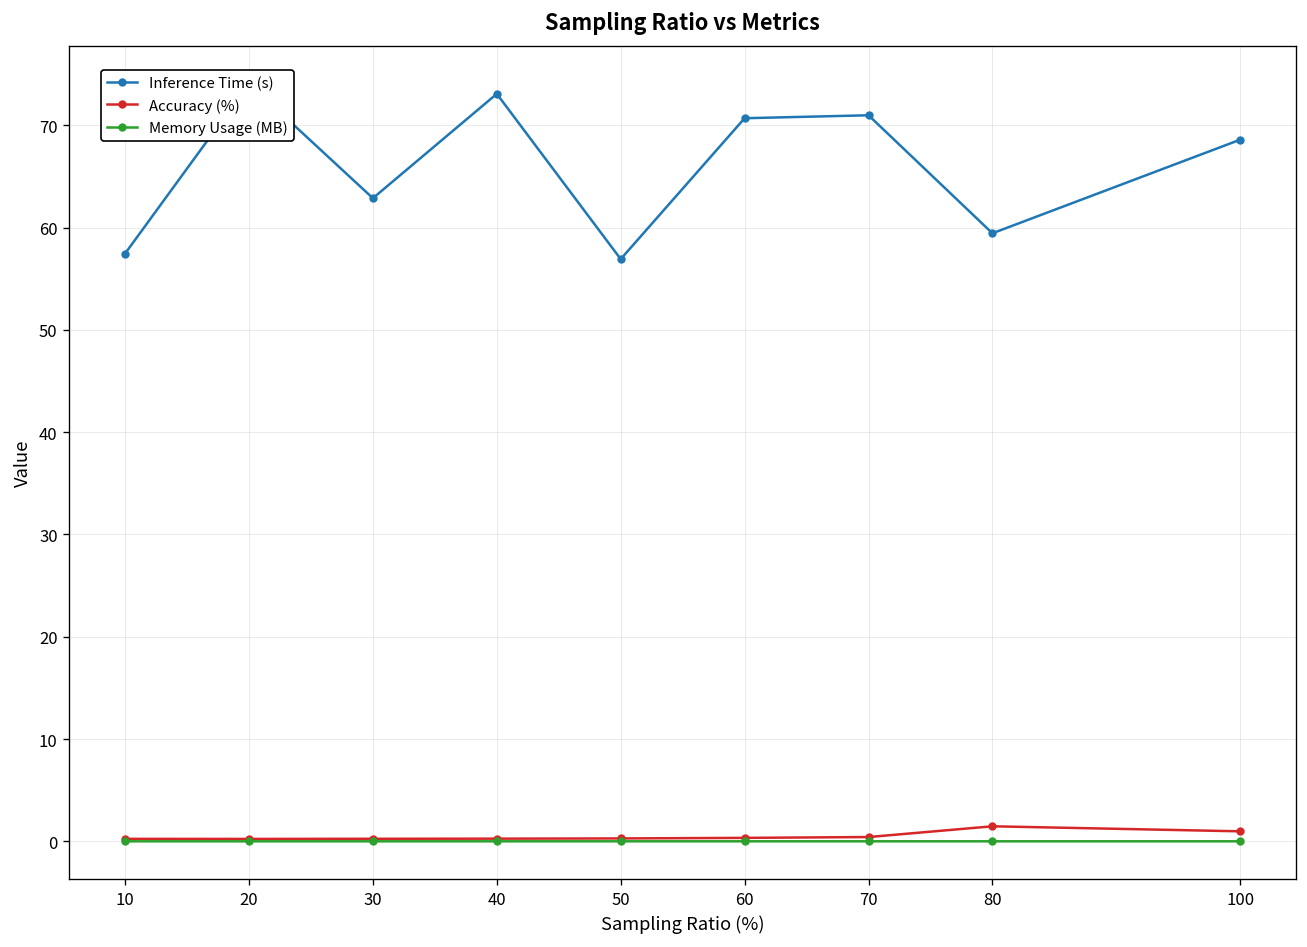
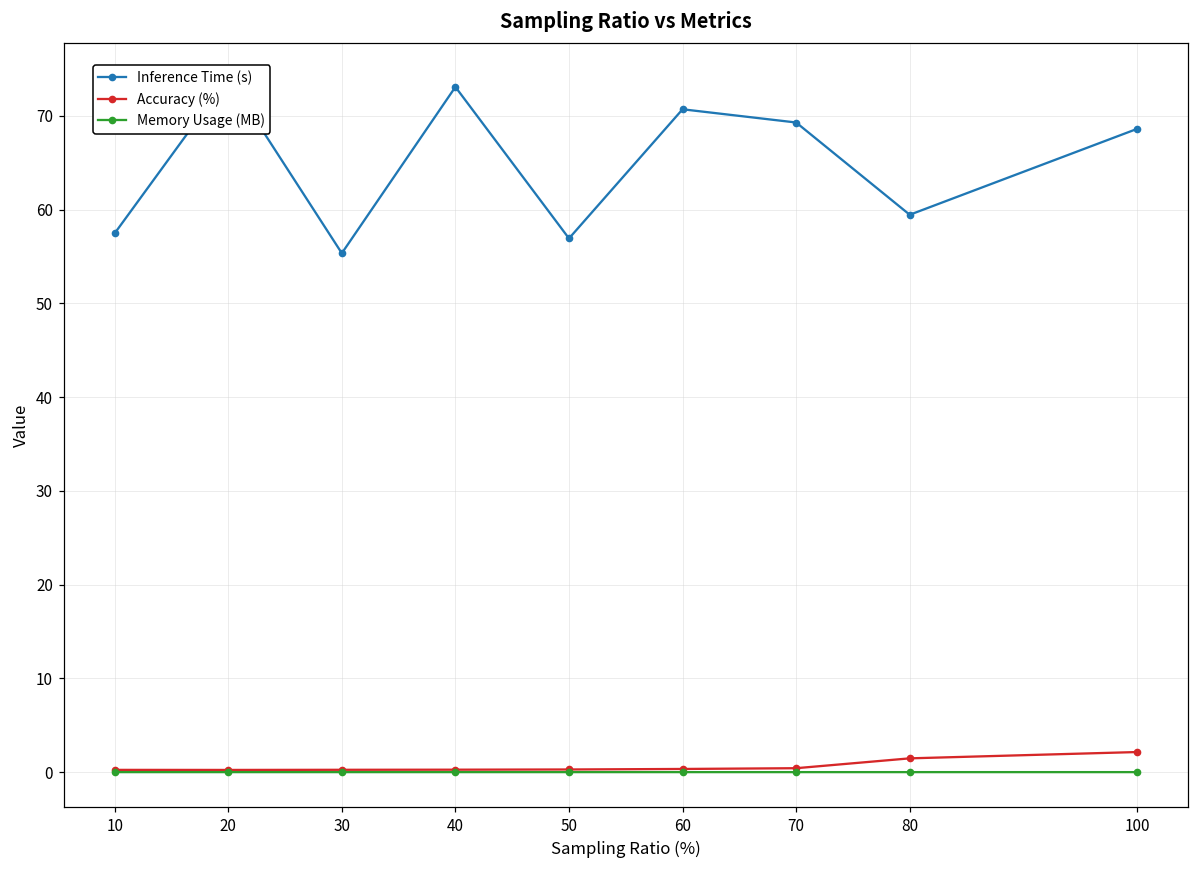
Inference Time (s), 30: 63 -> 55
Inference Time (s), 70: 71 -> 69
Accuracy (%), 100: 1 -> 2
